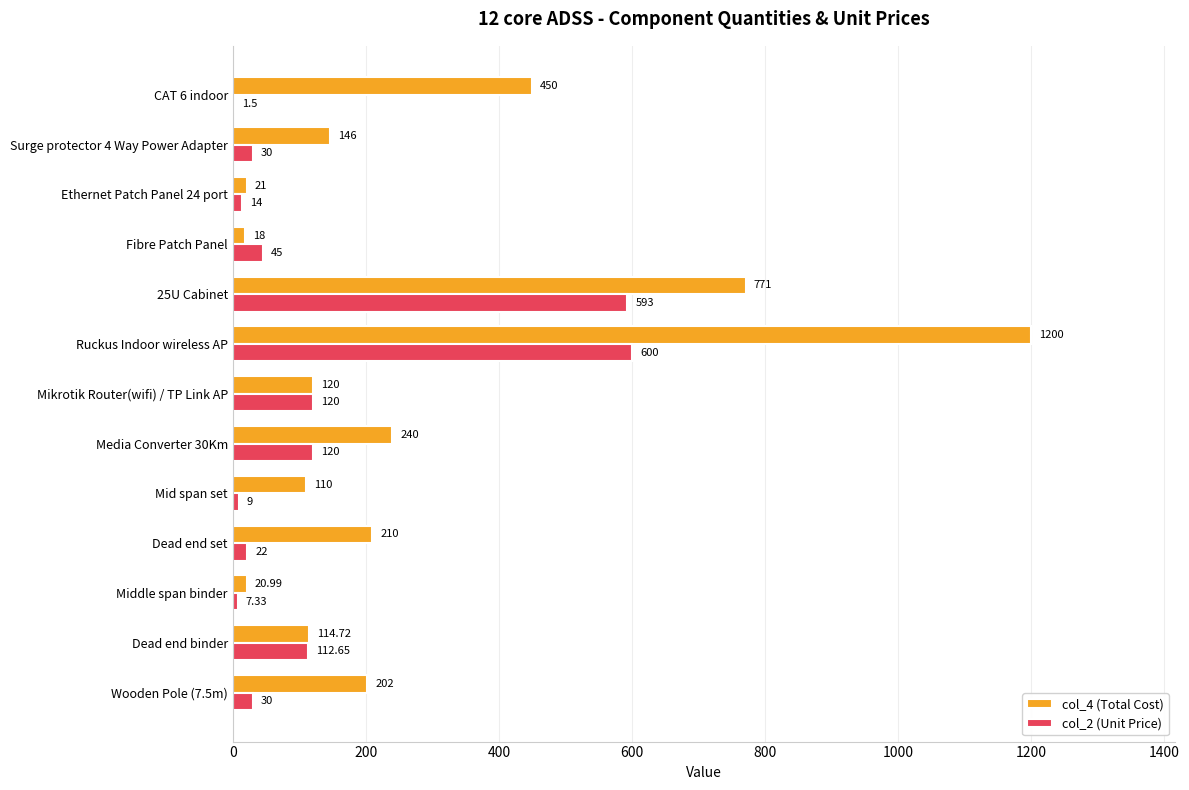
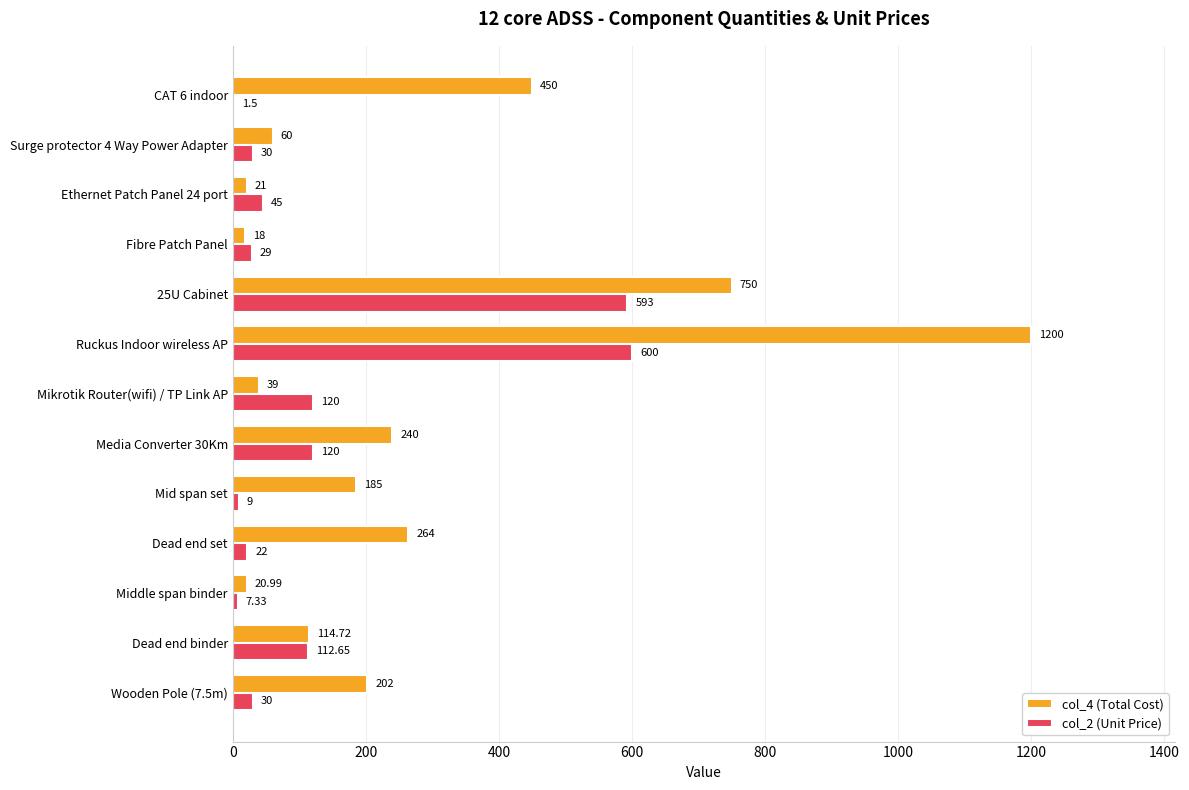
col_4 (Total Cost), Surge protector 4 Way Power Adapter: 146 -> 60
col_2 (Unit Price), Ethernet Patch Panel 24 port: 14 -> 45
col_2 (Unit Price), Fibre Patch Panel: 45 -> 29
col_4 (Total Cost), 25U Cabinet: 771 -> 750
col_4 (Total Cost), Mikrotik Router(wifi) / TP Link AP: 120 -> 39
col_4 (Total Cost), Mid span set: 110 -> 185
col_4 (Total Cost), Dead end set: 210 -> 264
